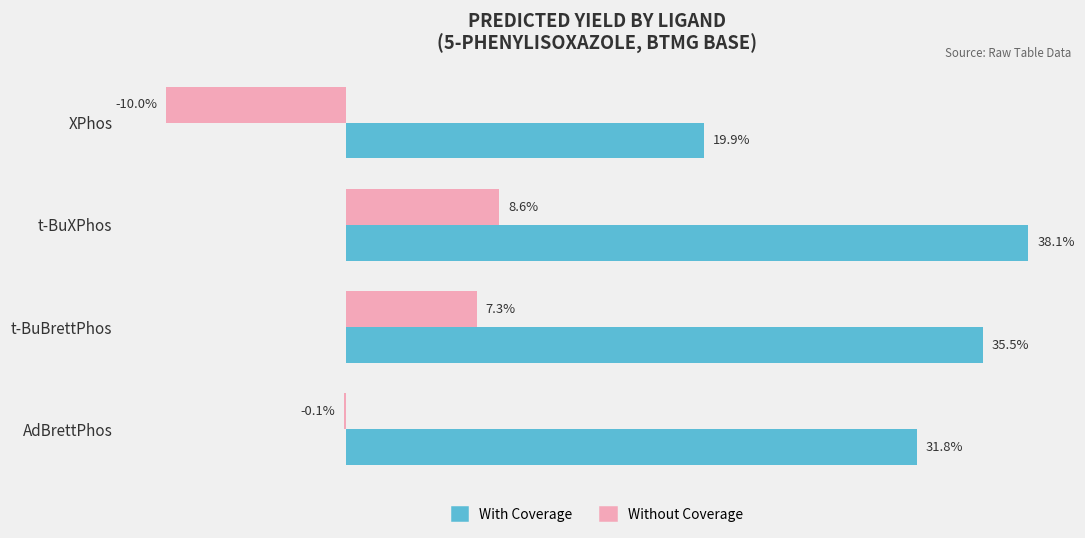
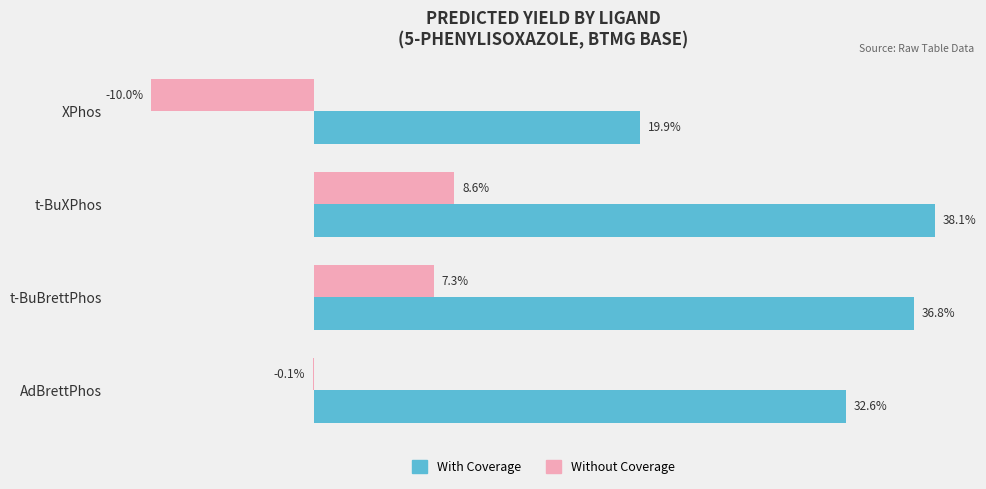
With Coverage, t-BuBrettPhos: 35.5% -> 36.8%
With Coverage, AdBrettPhos: 31.8% -> 32.6%
